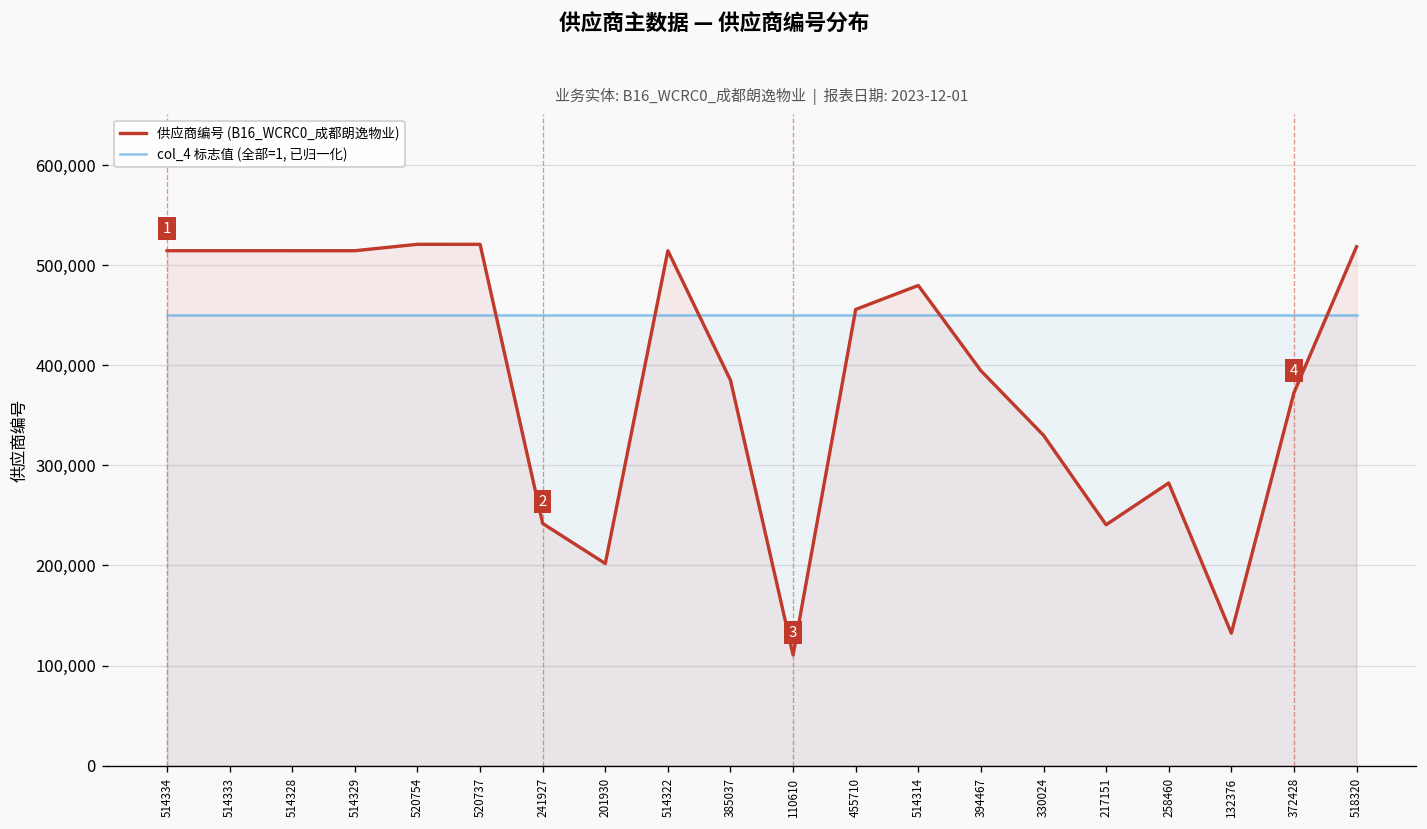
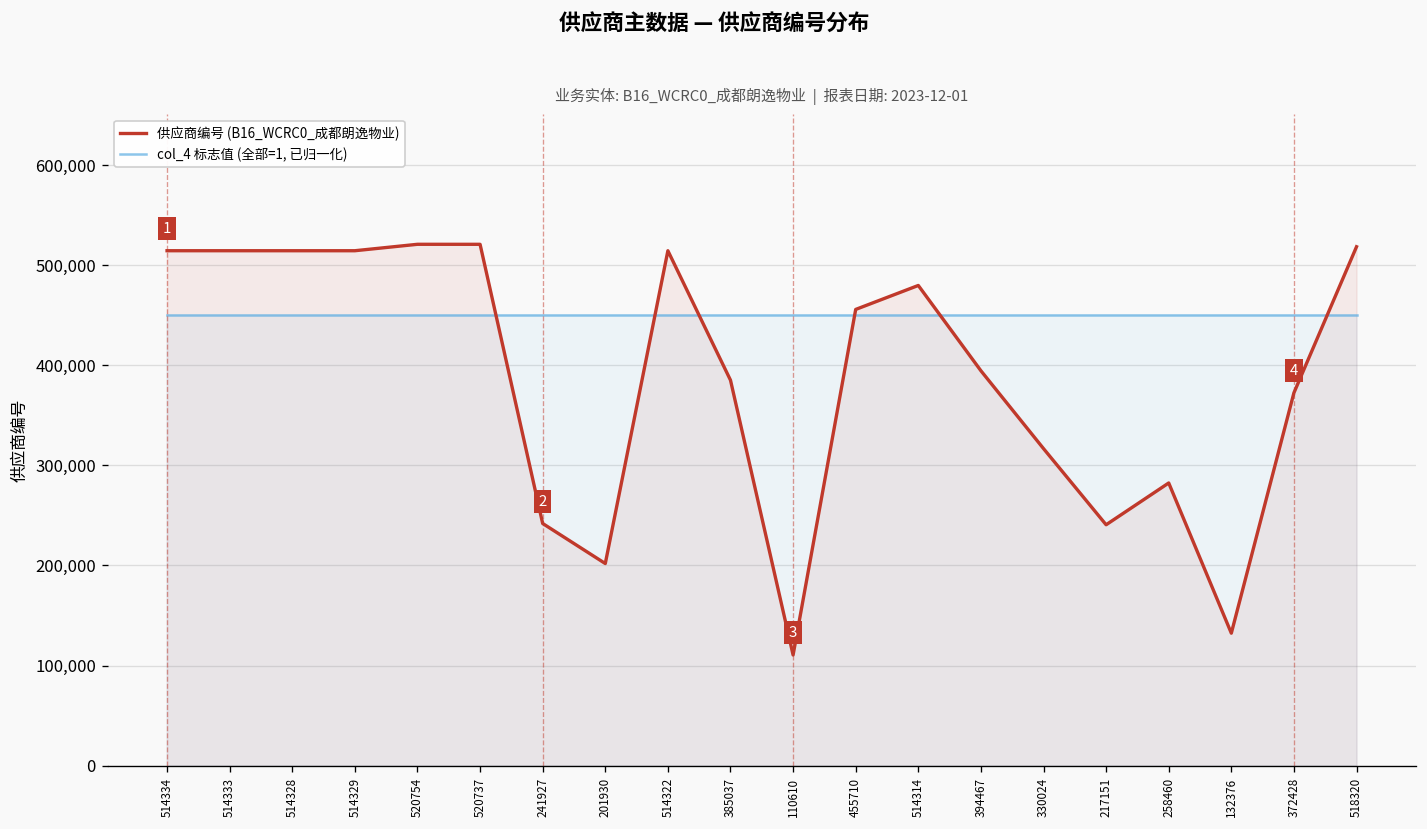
供应商编号 (B16_WCRC0_成都朗逸物业), 330024: 330,000 -> 320,000
